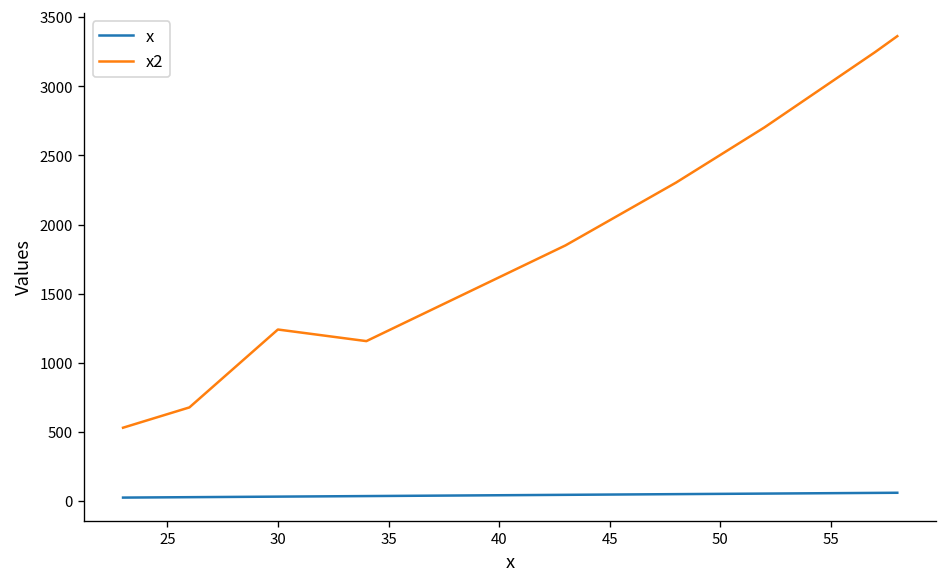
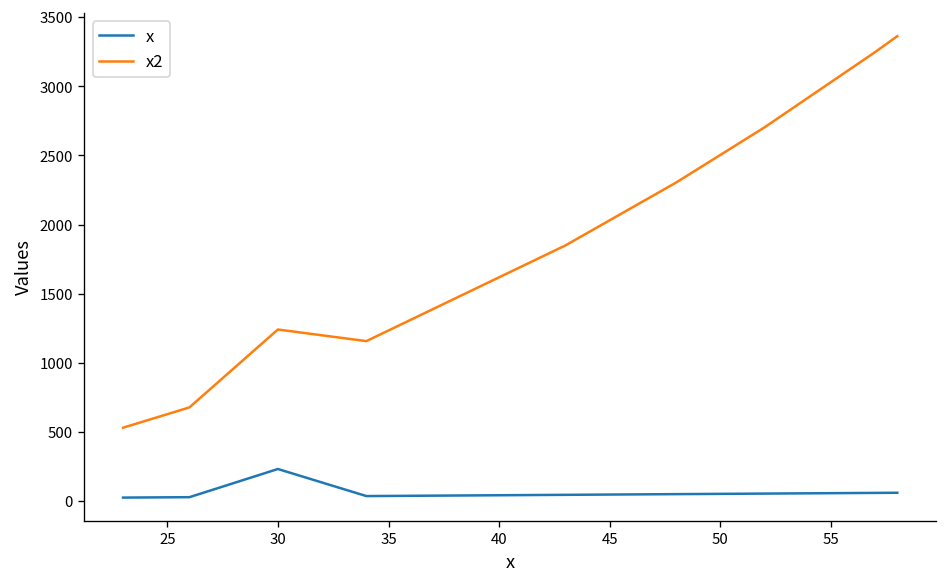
x, 30: 30 -> 230
